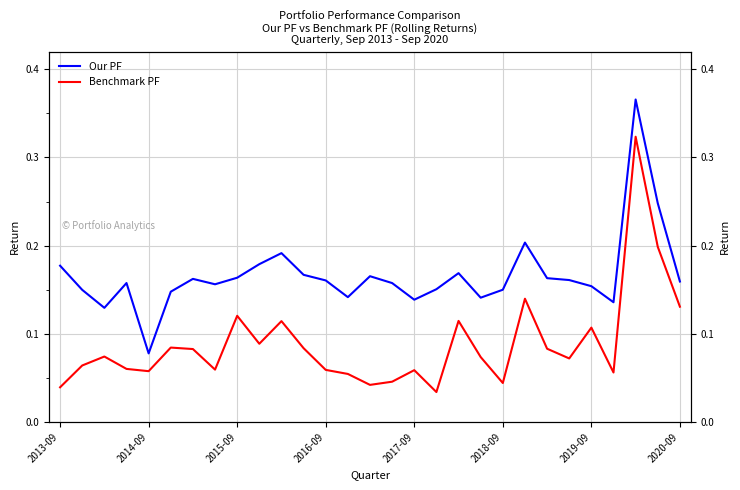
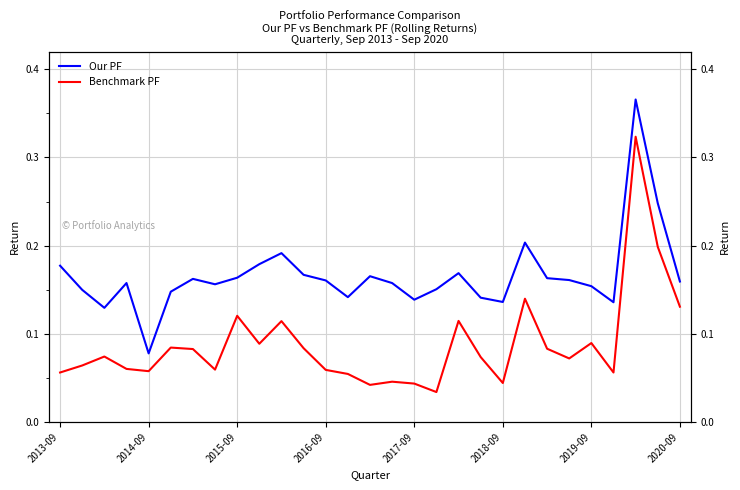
Benchmark PF, 2013-09: 0.04 -> 0.06
Benchmark PF, 2017-09: 0.06 -> 0.04
Our PF, 2018-09: 0.15 -> 0.14
Benchmark PF, 2019-09: 0.11 -> 0.09
